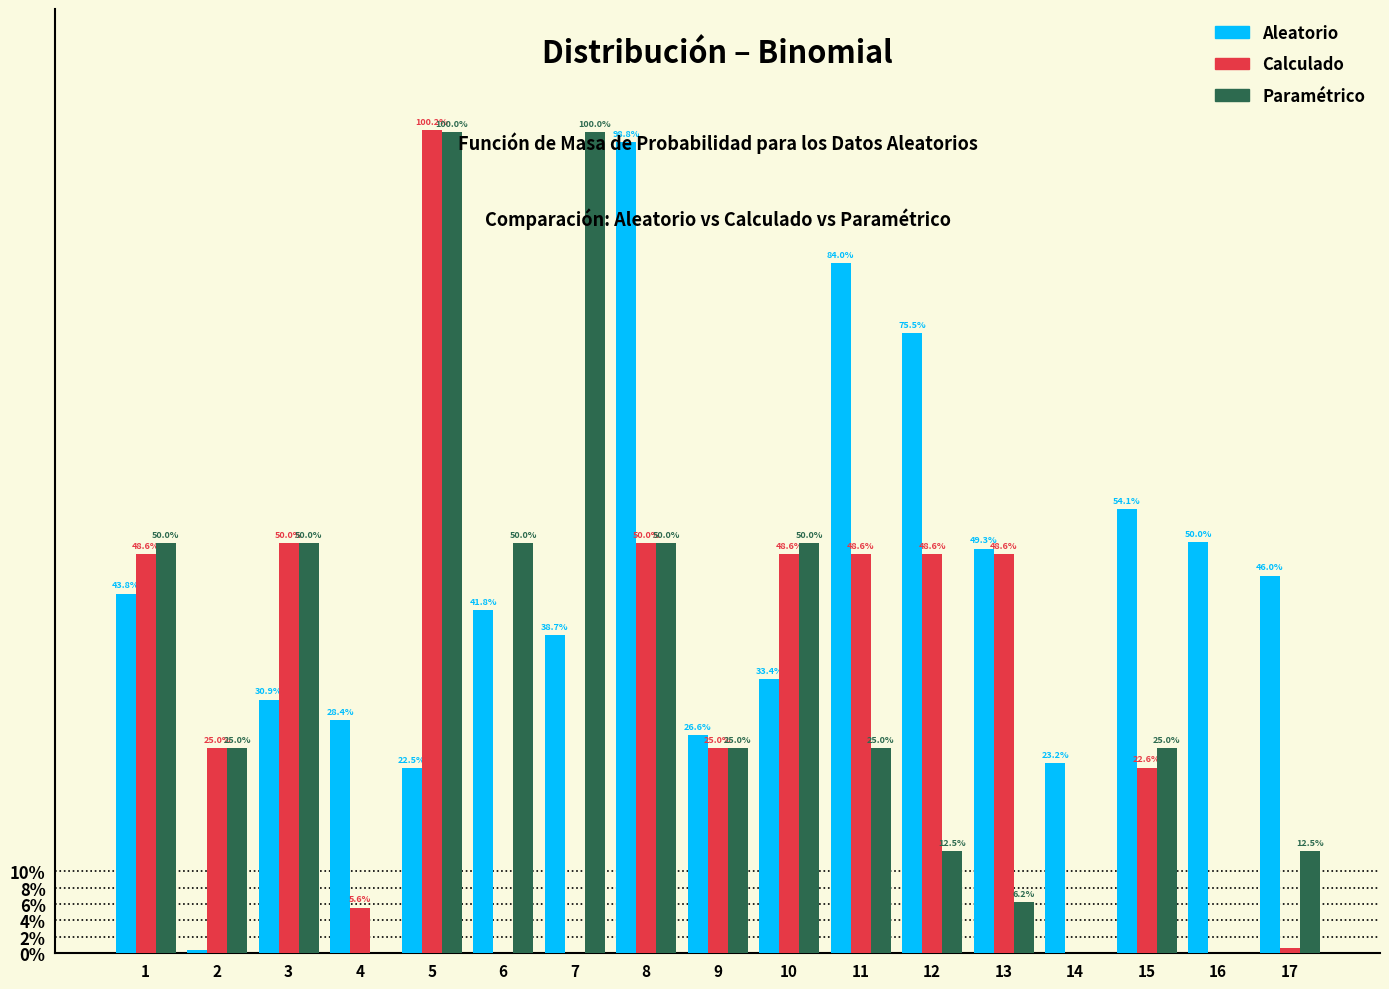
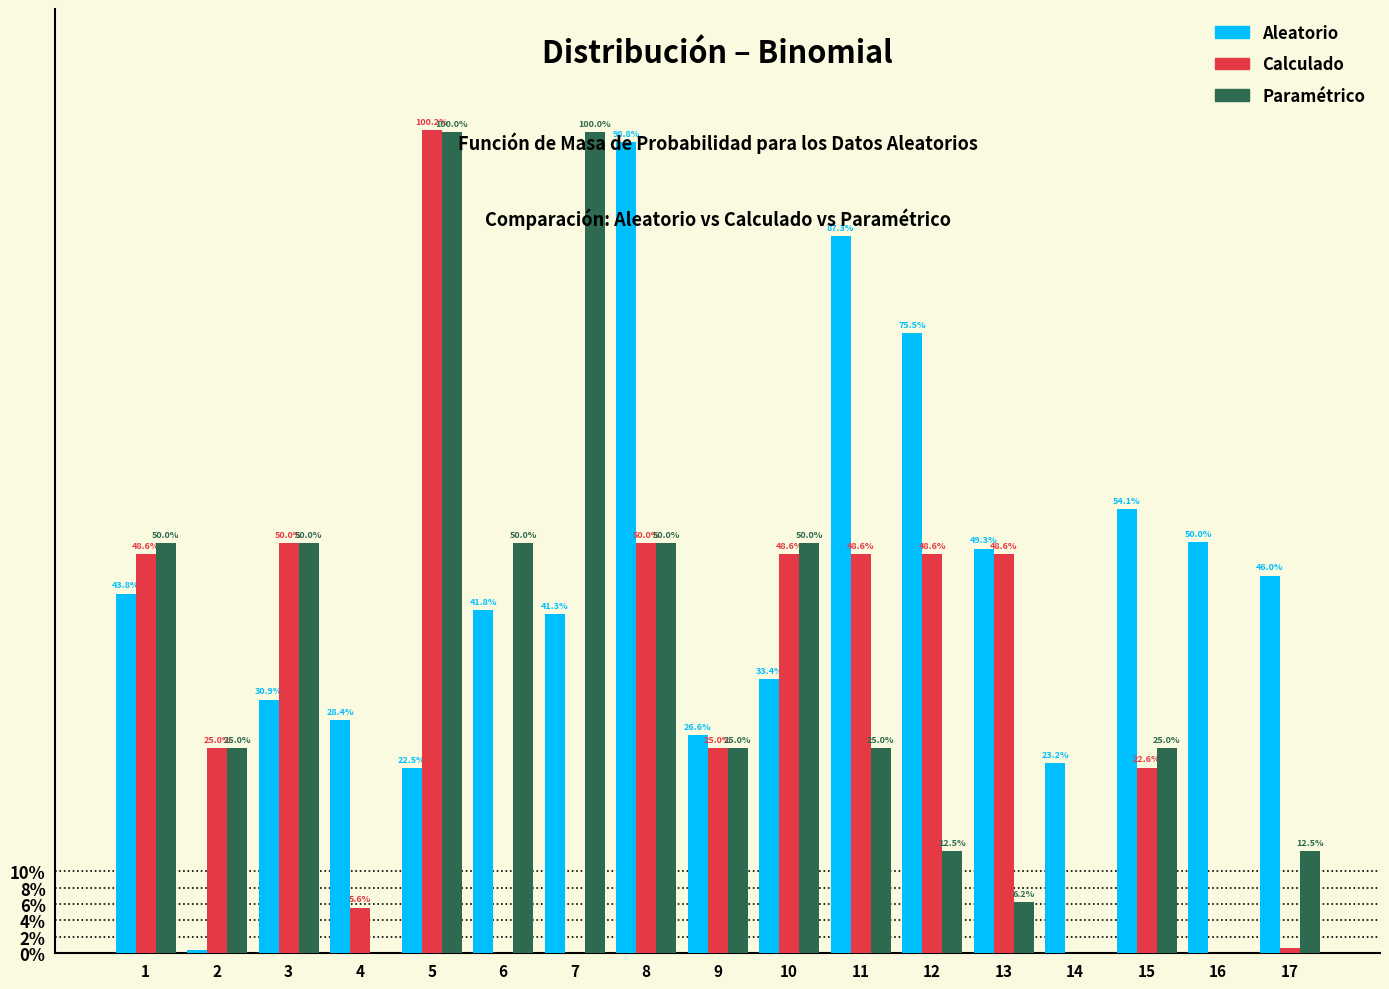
Aleatorio, 7: 38.7% -> 41.3%
Aleatorio, 11: 84.0% -> 87.3%
